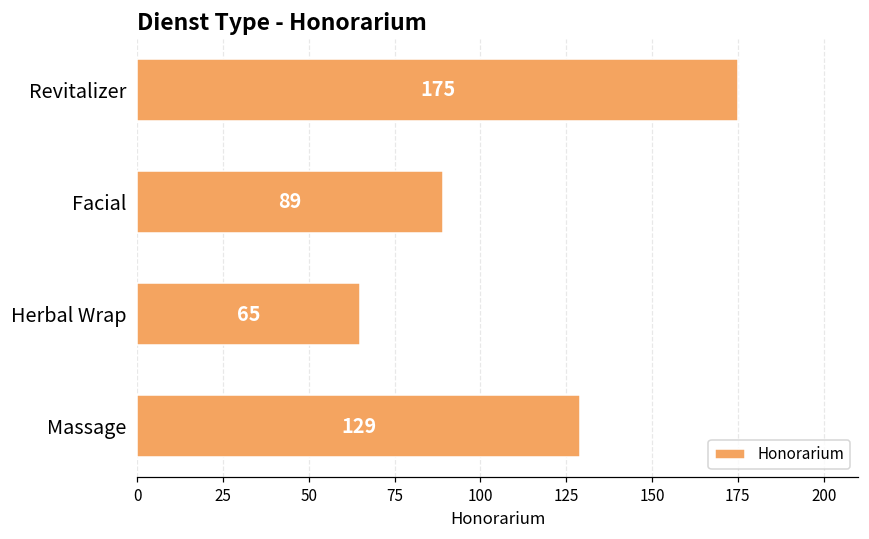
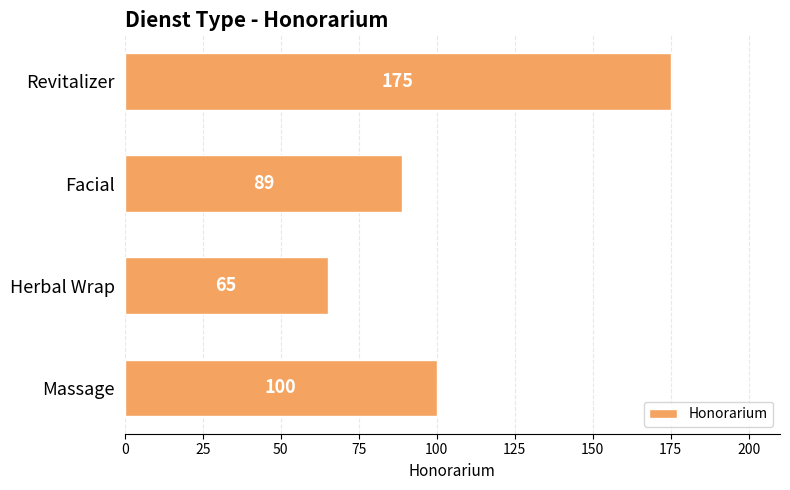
Massage: 129 -> 100
